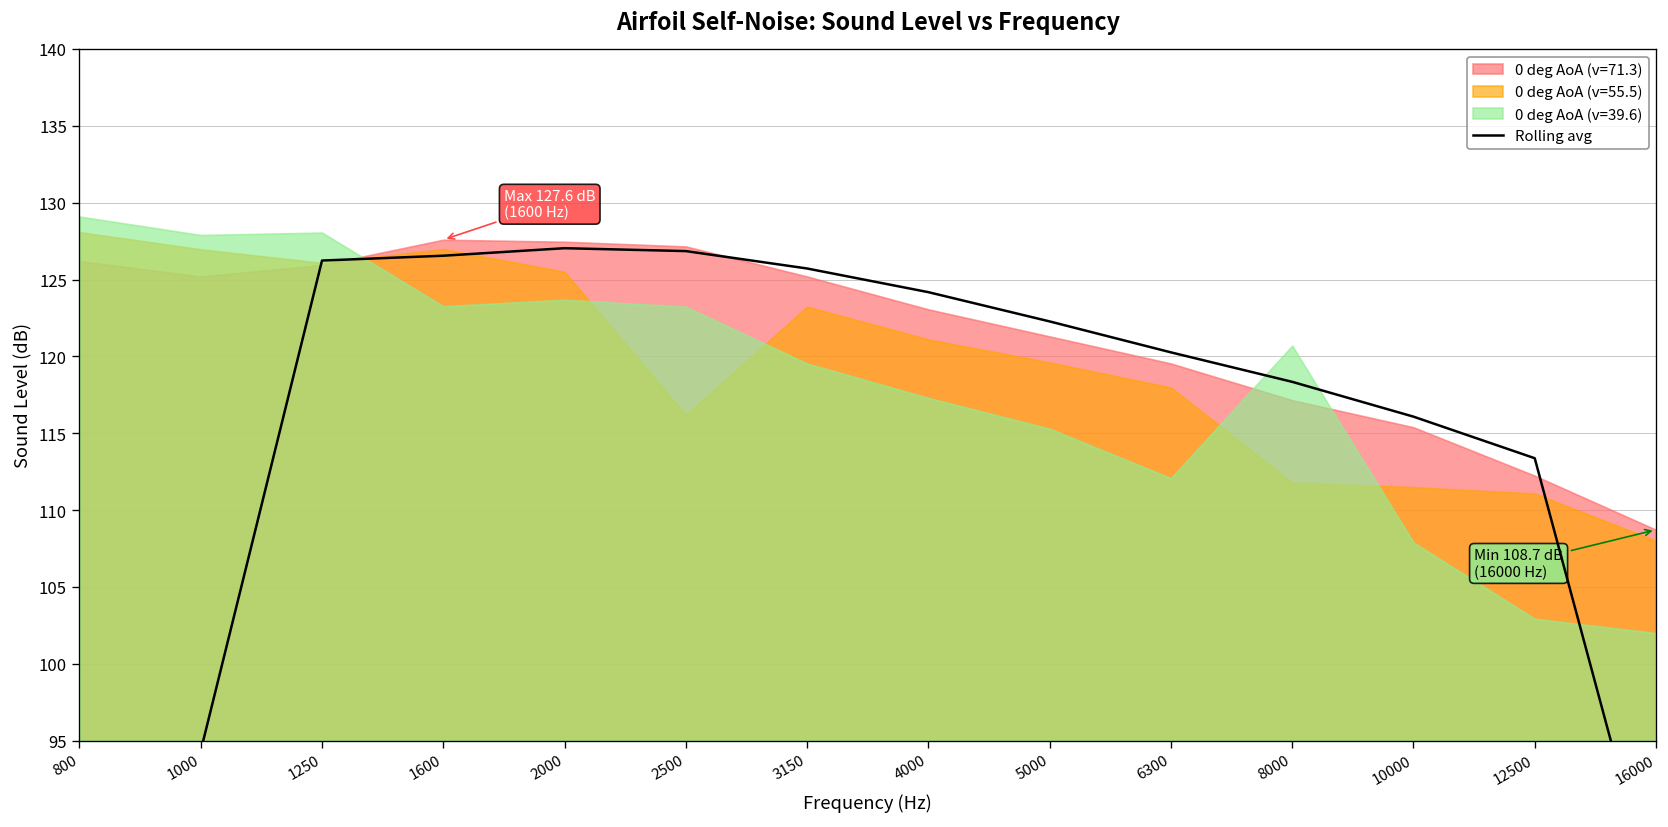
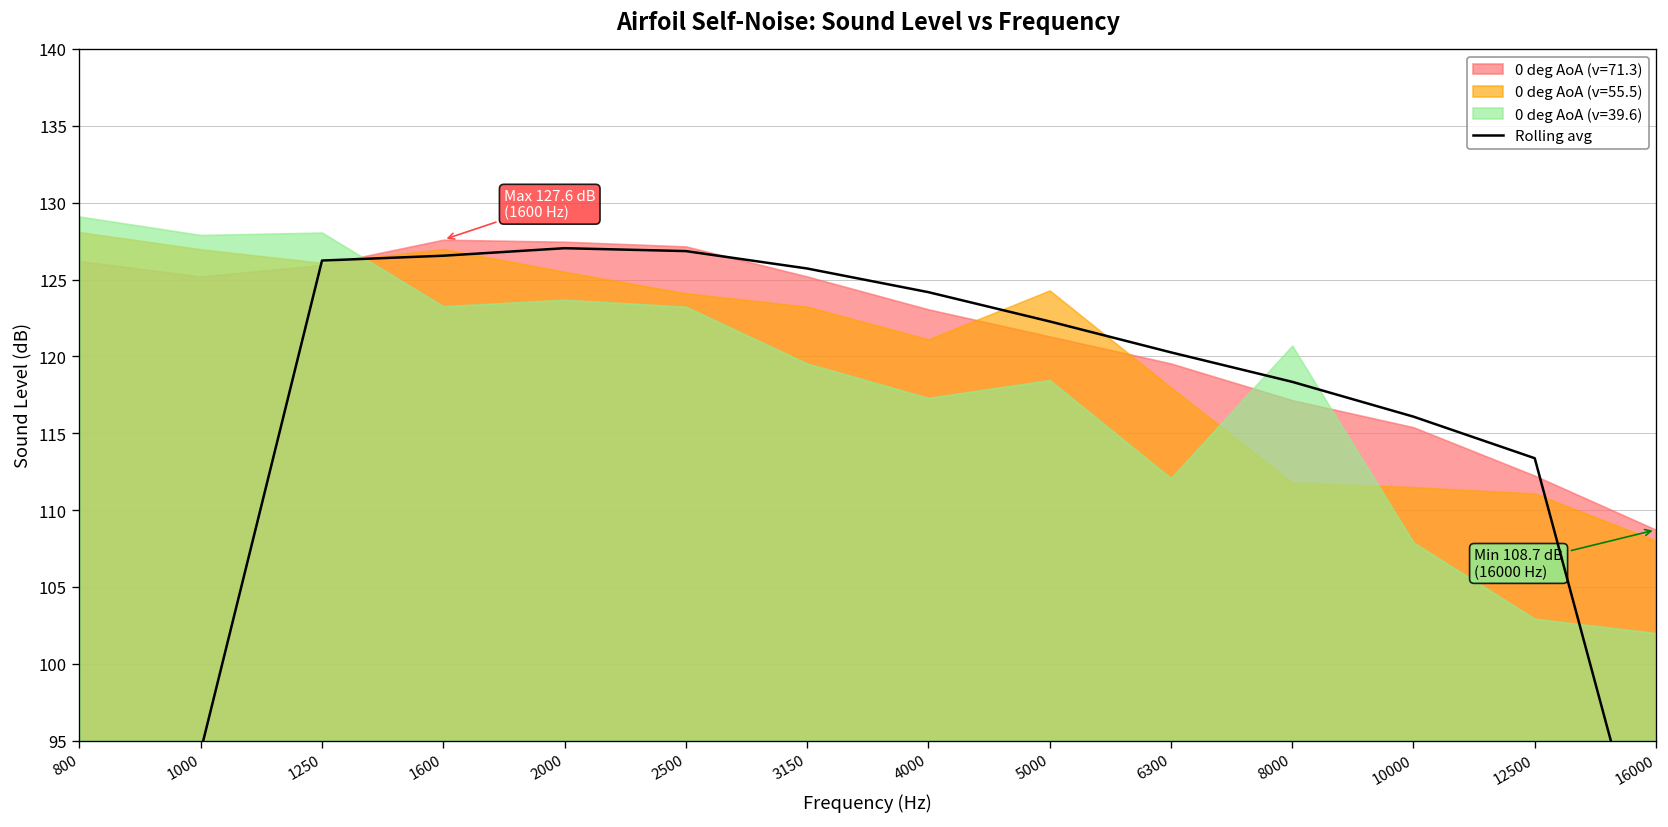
0 deg AoA (v=55.5), 2500: 116.2 -> 124.1
0 deg AoA (v=55.5), 5000: 119.6 -> 124.3
0 deg AoA (v=39.6), 5000: 115.3 -> 118.5
